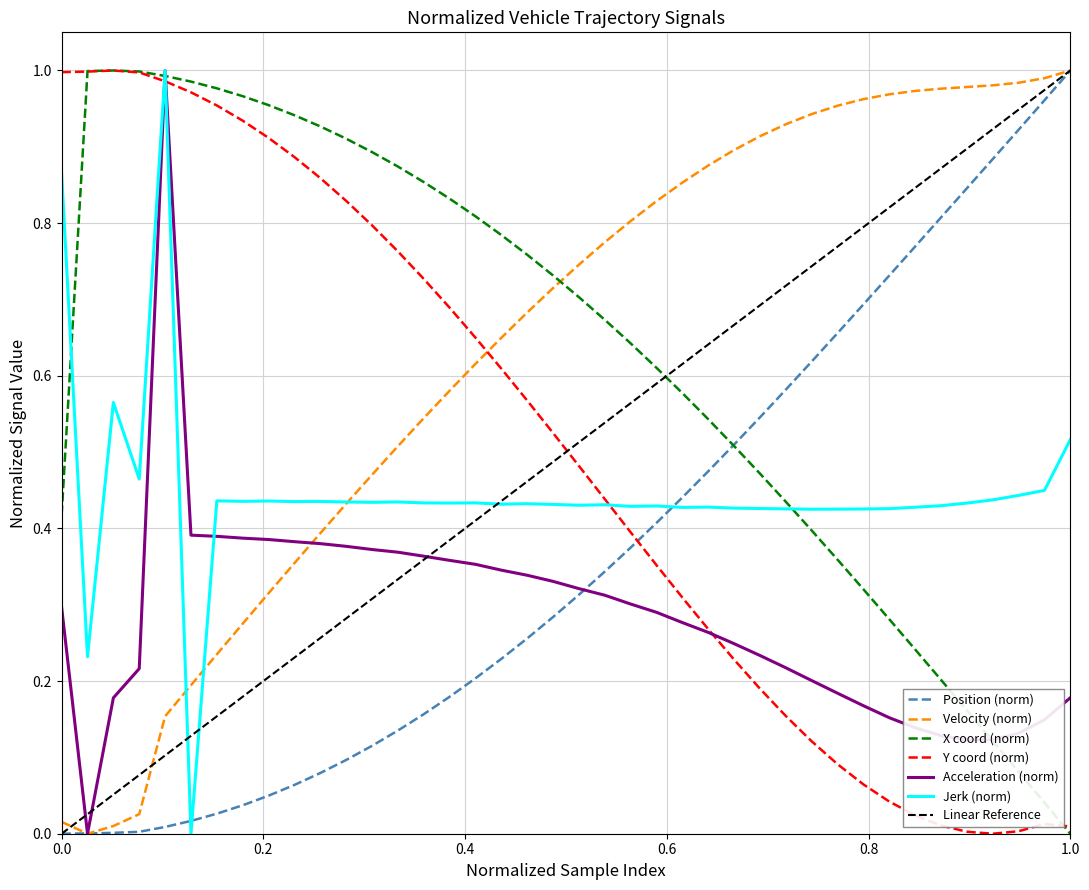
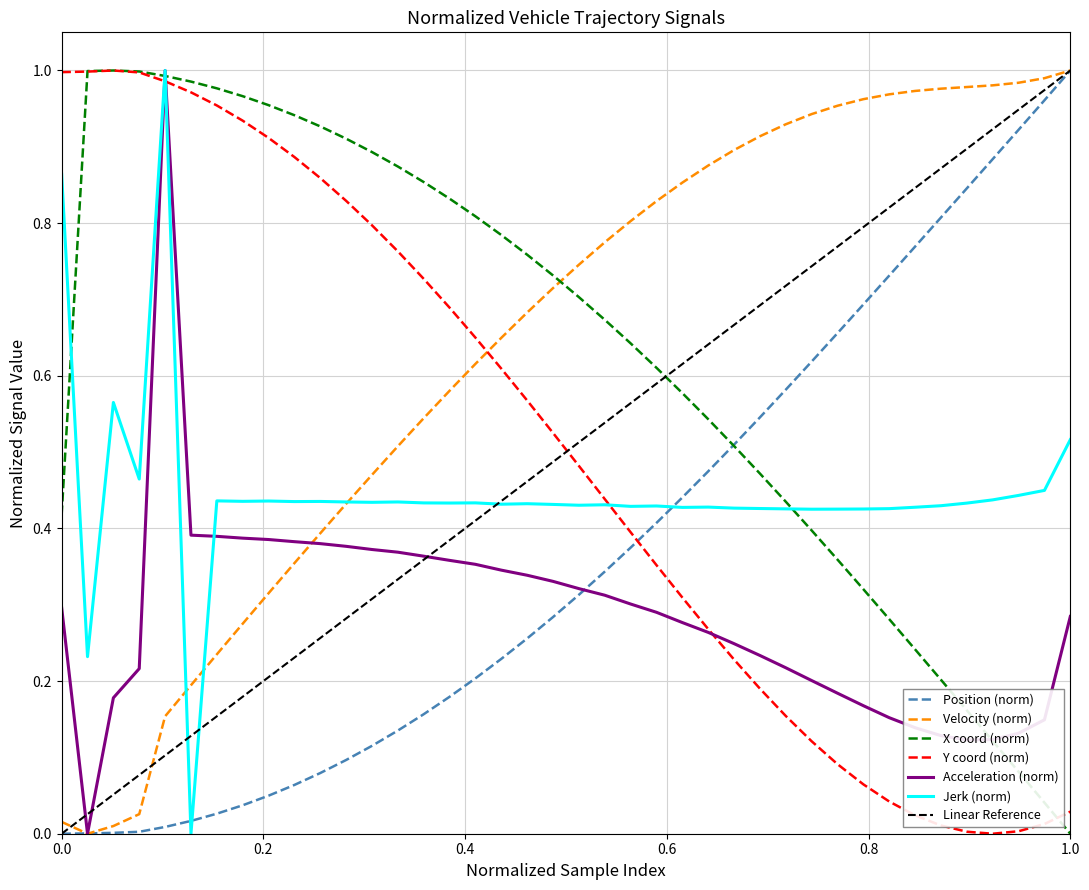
Y coord (norm), 1.0: 0.01 -> 0.03
Acceleration (norm), 1.0: 0.18 -> 0.28
